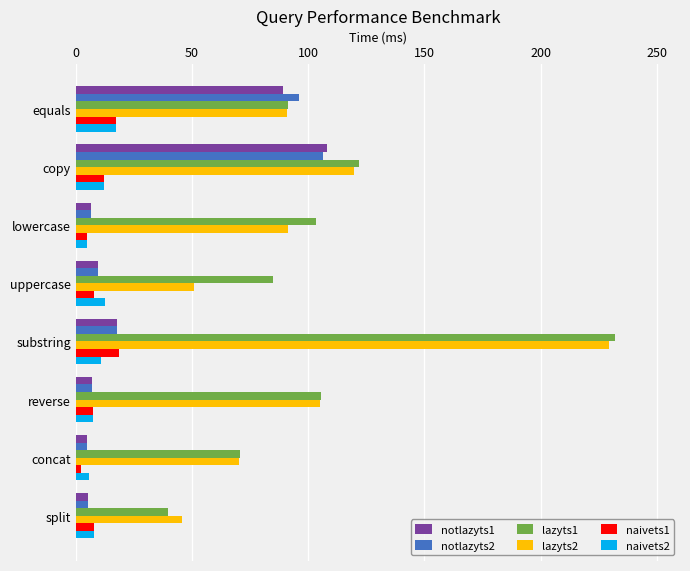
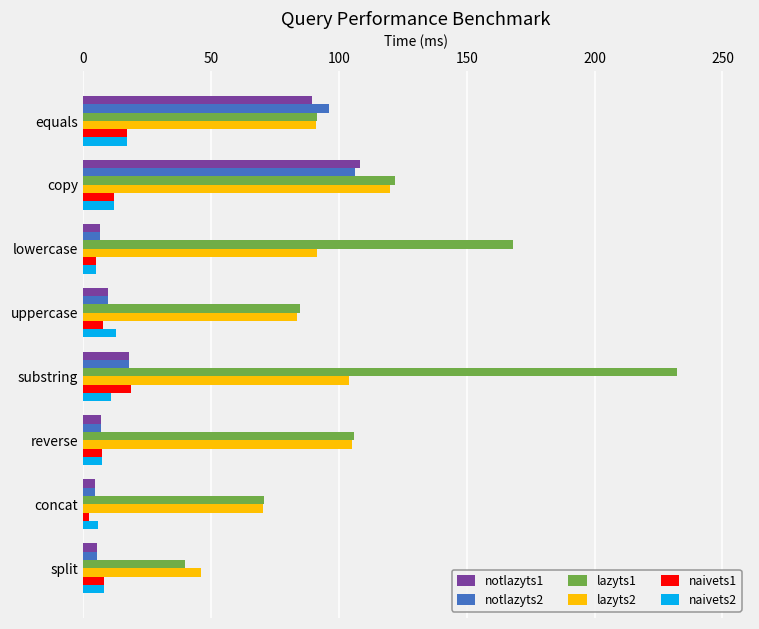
lazyts1, lowercase: 103 -> 168
lazyts2, uppercase: 51 -> 84
lazyts2, substring: 230 -> 104
